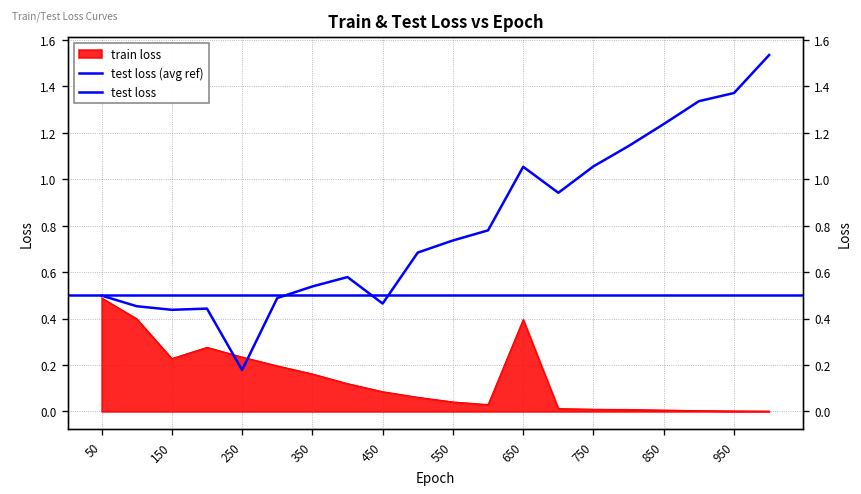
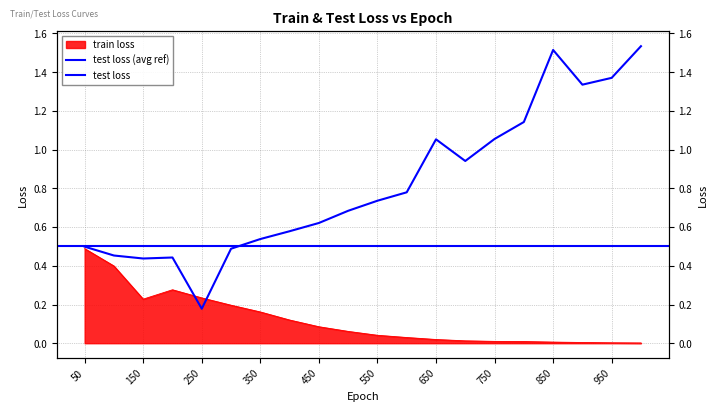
test loss, 450: 0.46 -> 0.62
train loss, 650: 0.40 -> 0.02
test loss, 850: 1.24 -> 1.51
